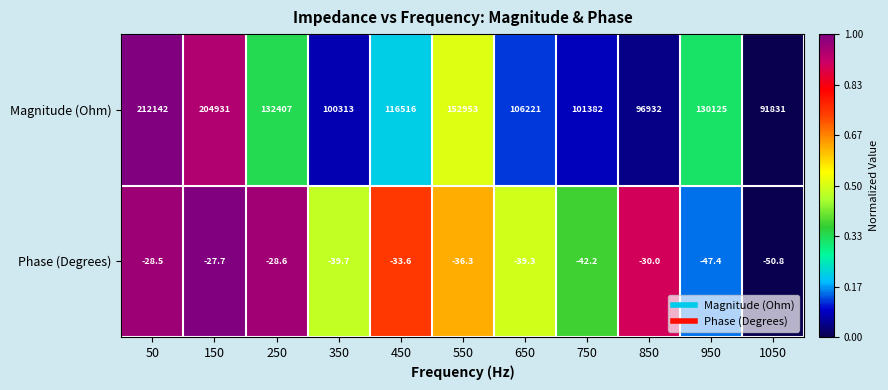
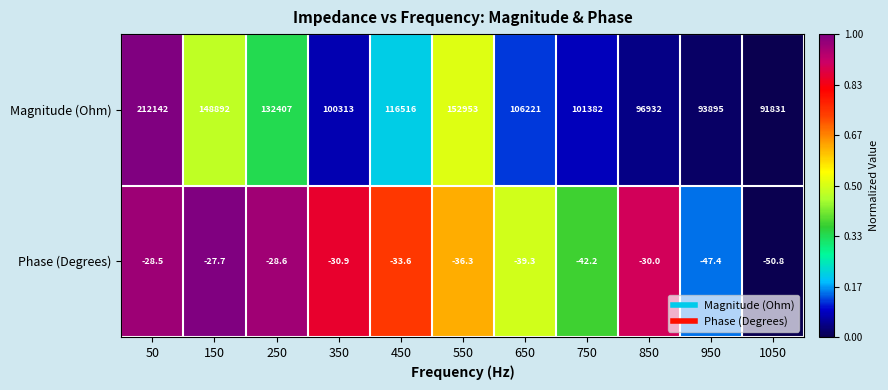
Magnitude (Ohm), 150: 204931 -> 148892
Magnitude (Ohm), 950: 130125 -> 93895
Phase (Degrees), 350: -39.7 -> -30.9
